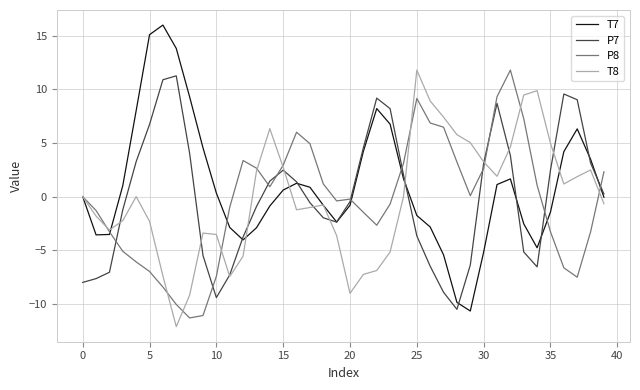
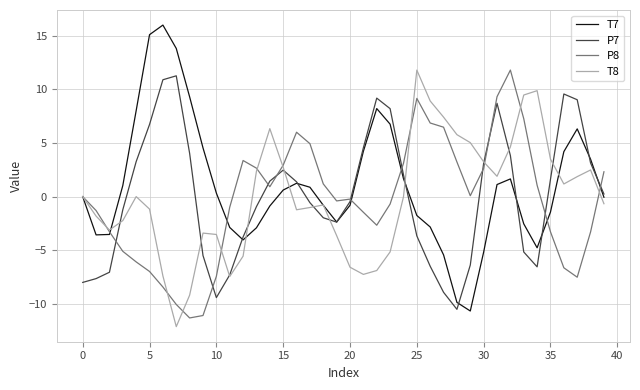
T8, 5: -2.3 -> -1.2
T8, 20: -9.0 -> -6.6
P7, 35: 2.5 -> 1.6
T8, 35: 5.0 -> 3.5
